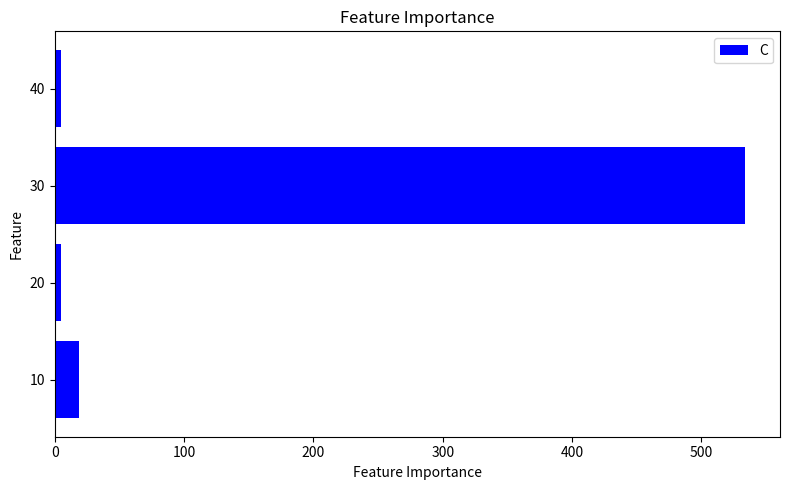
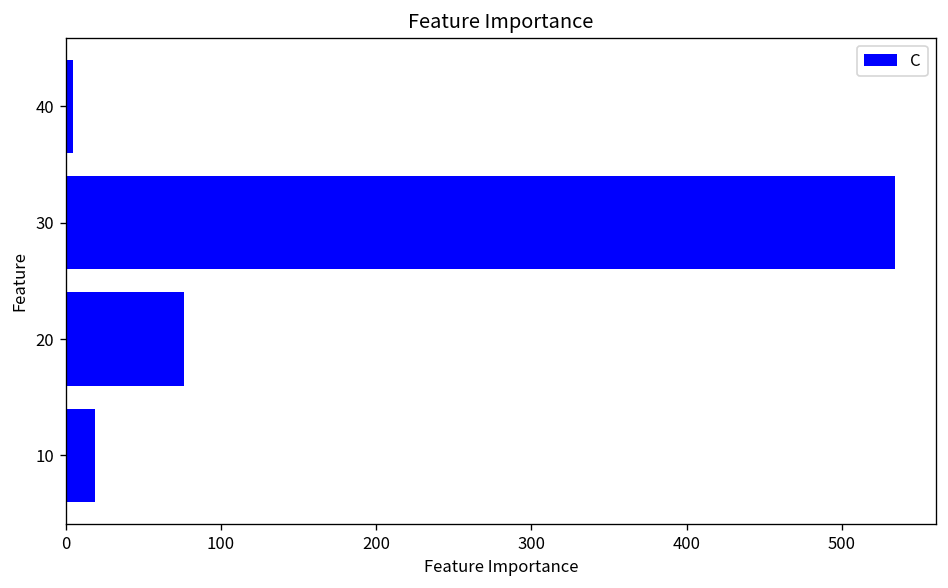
20: 5 -> 76
